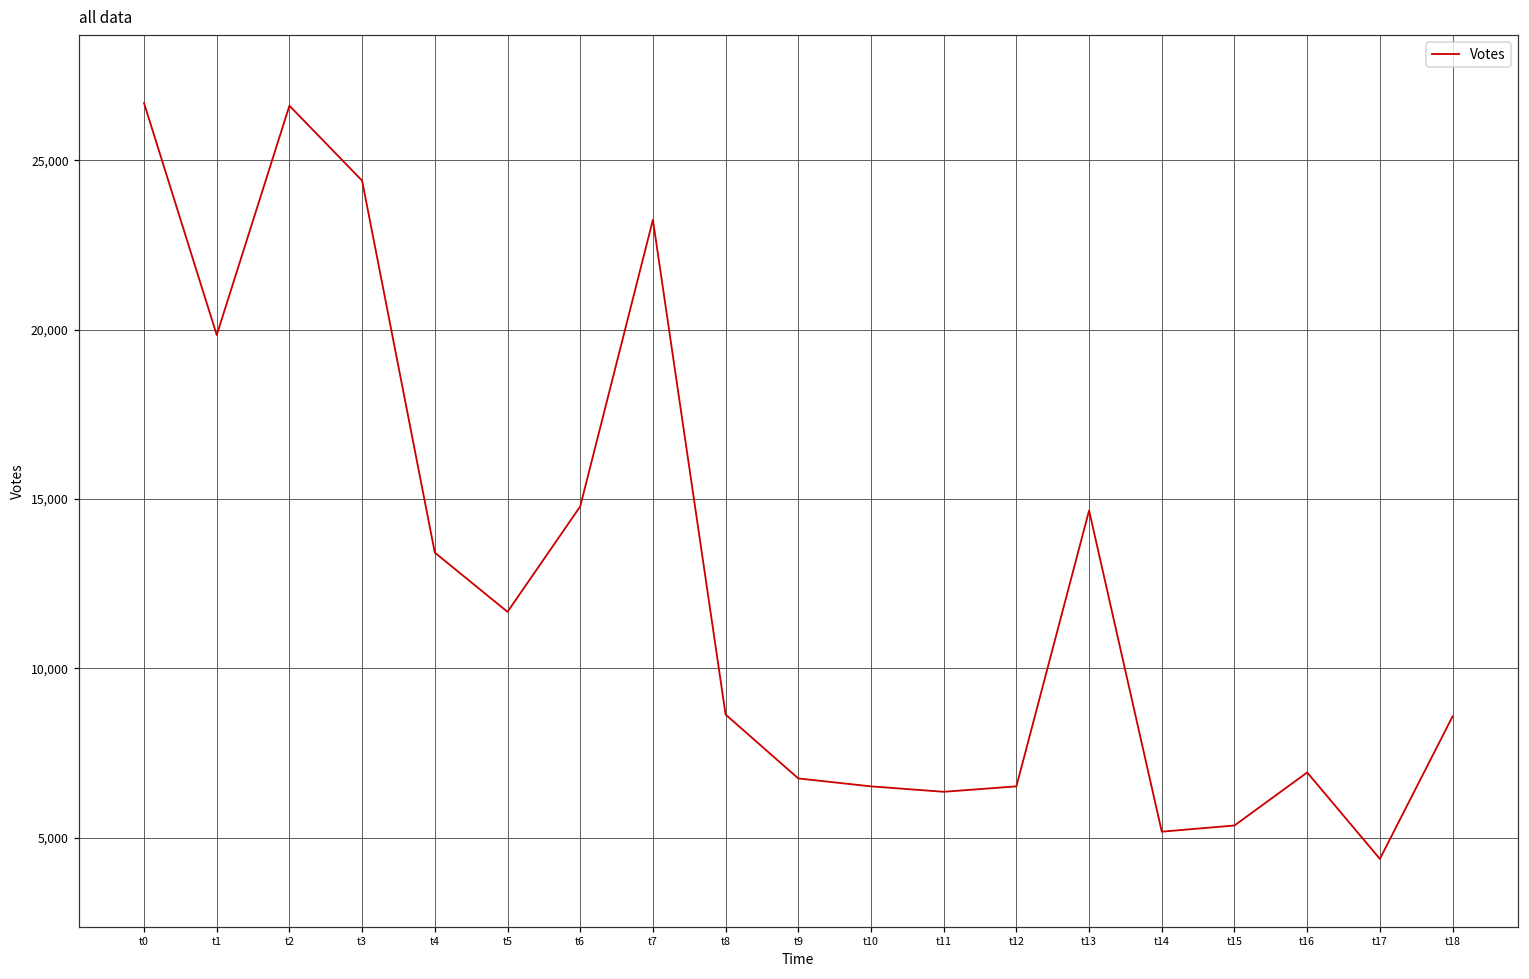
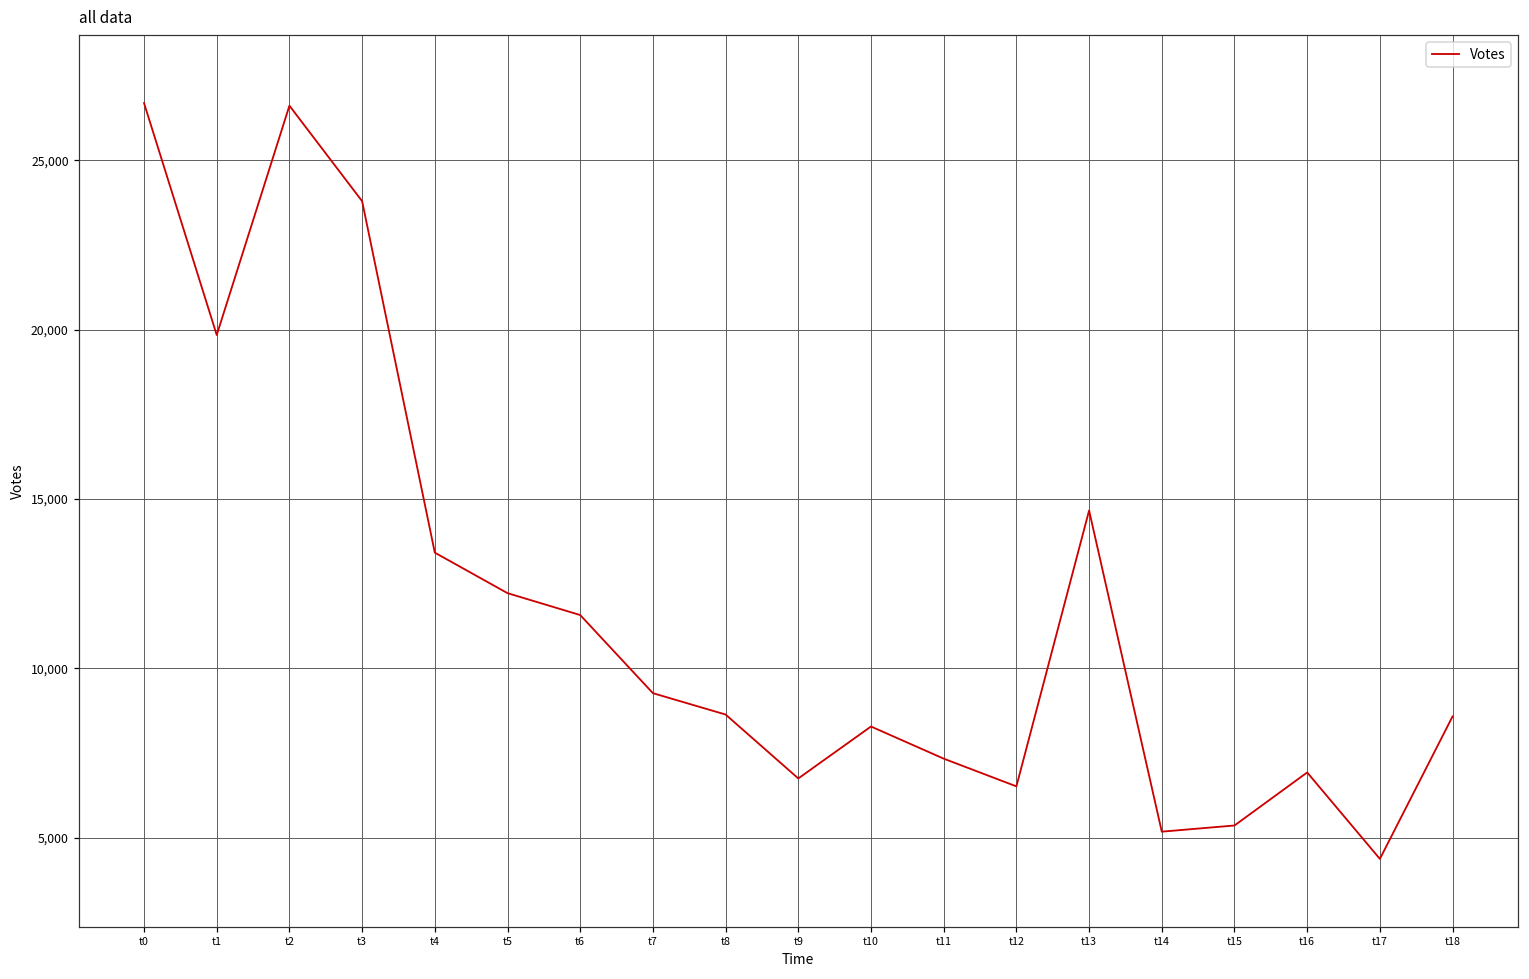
t3: 24,400 -> 23,800
t5: 11,700 -> 12,200
t6: 14,800 -> 11,600
t7: 23,200 -> 9,300
t10: 6,500 -> 8,300
t11: 6,400 -> 7,300
